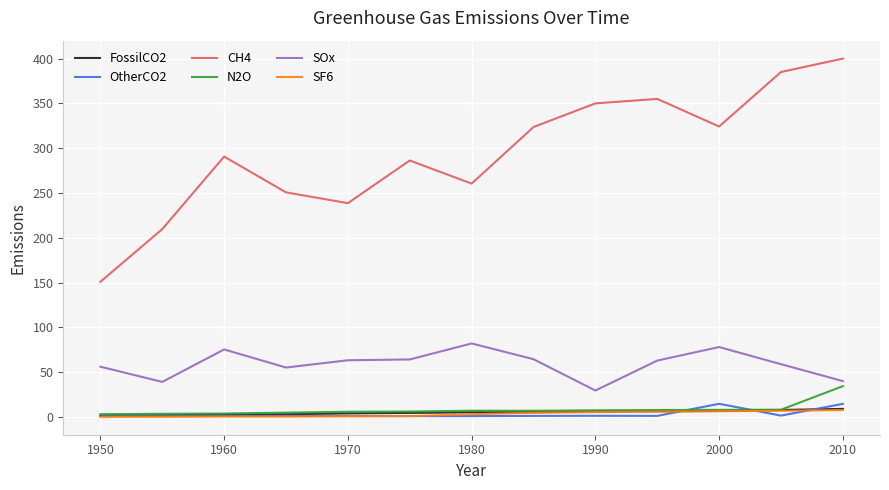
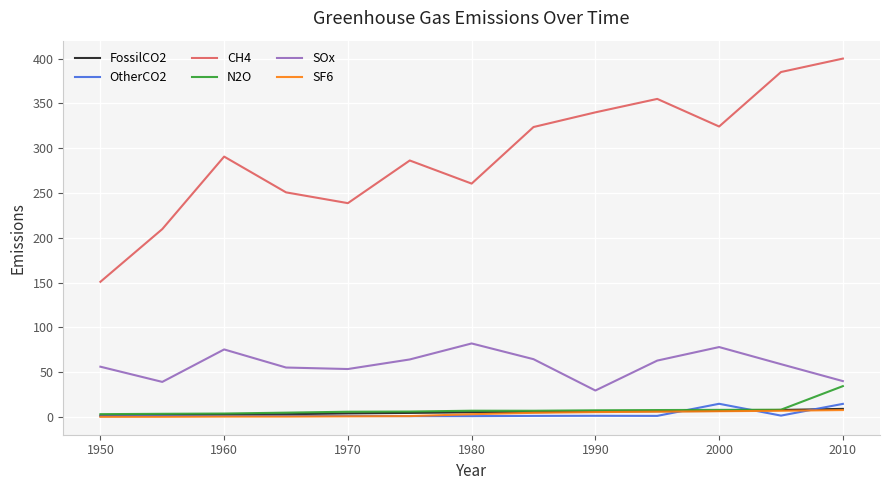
SOx, 1970: 60 -> 50
CH4, 1990: 350 -> 340
